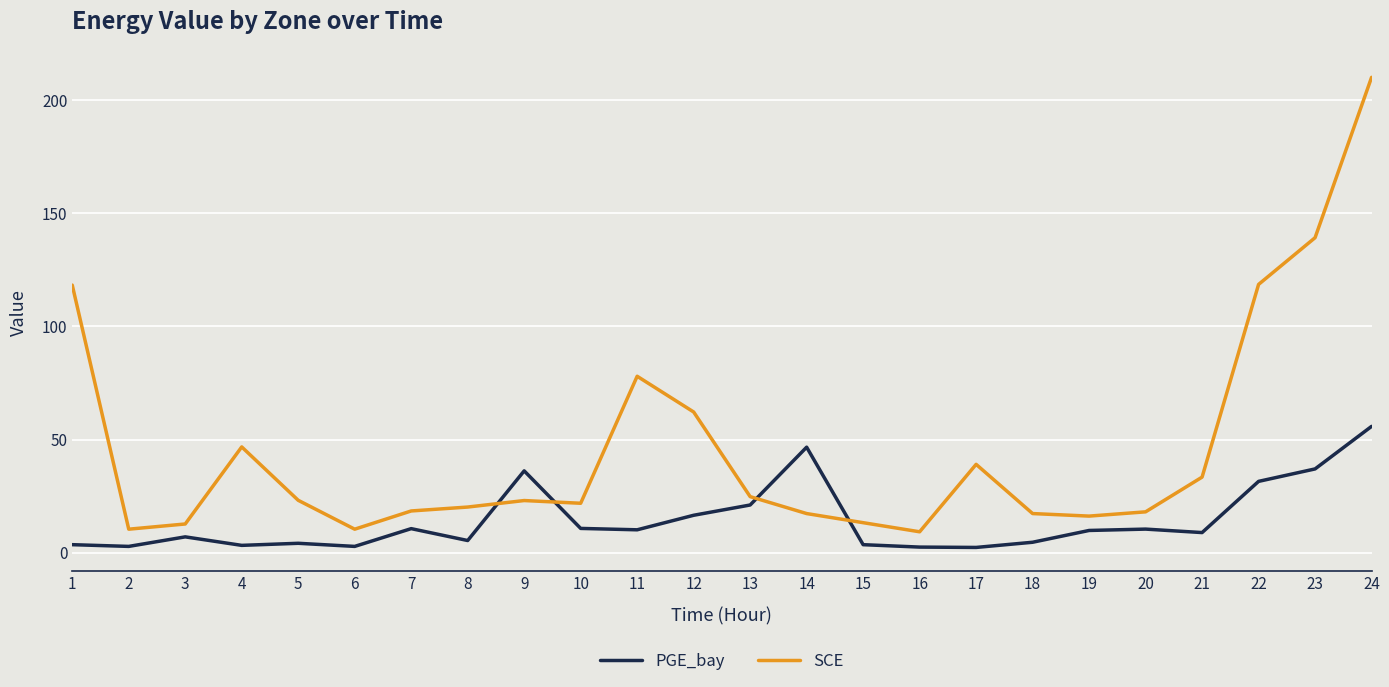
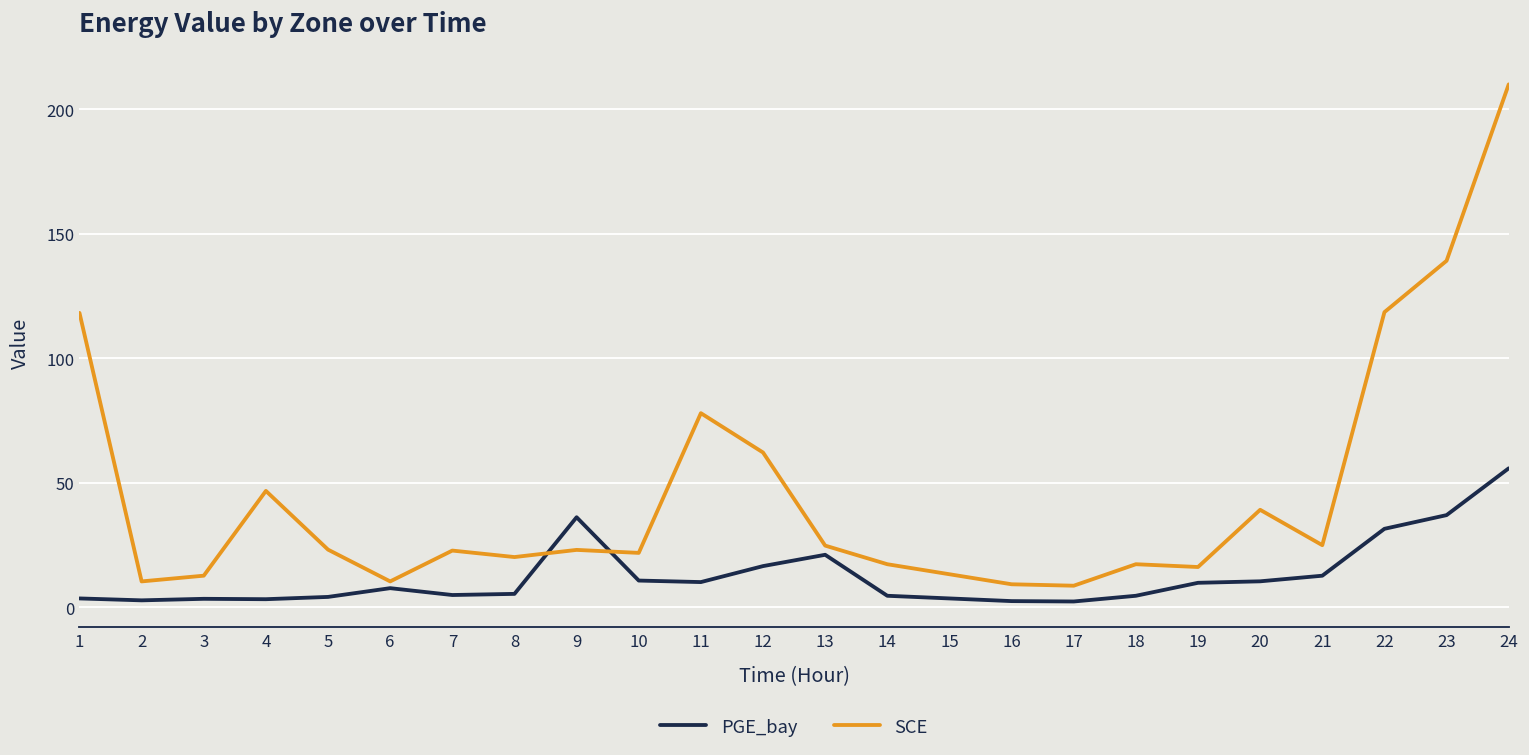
PGE_bay, 3: 7 -> 3
PGE_bay, 6: 3 -> 8
PGE_bay, 7: 11 -> 5
SCE, 7: 18 -> 23
PGE_bay, 14: 47 -> 5
SCE, 17: 39 -> 9
SCE, 20: 18 -> 39
PGE_bay, 21: 9 -> 13
SCE, 21: 33 -> 25
